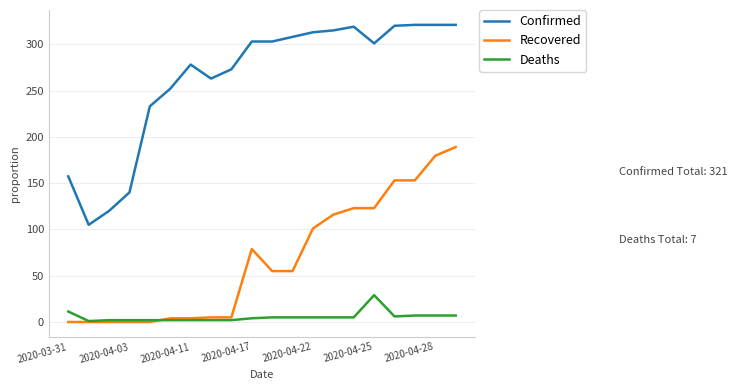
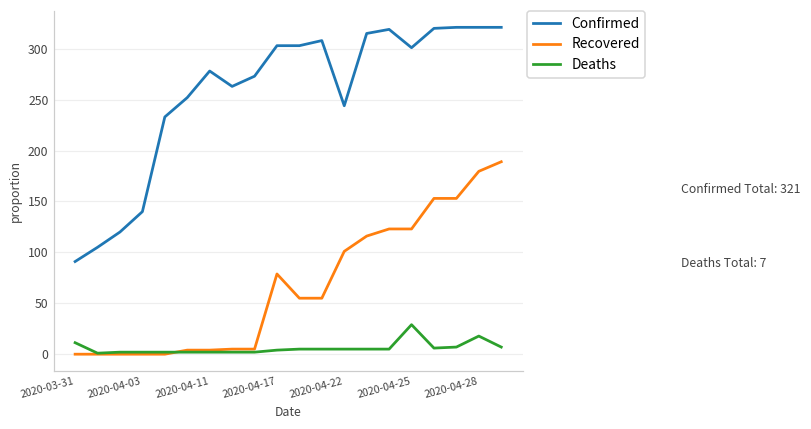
Confirmed, 2020-03-31: 160 -> 90
Confirmed, 2020-04-22: 310 -> 240
Deaths, 2020-04-28: 10 -> 20
